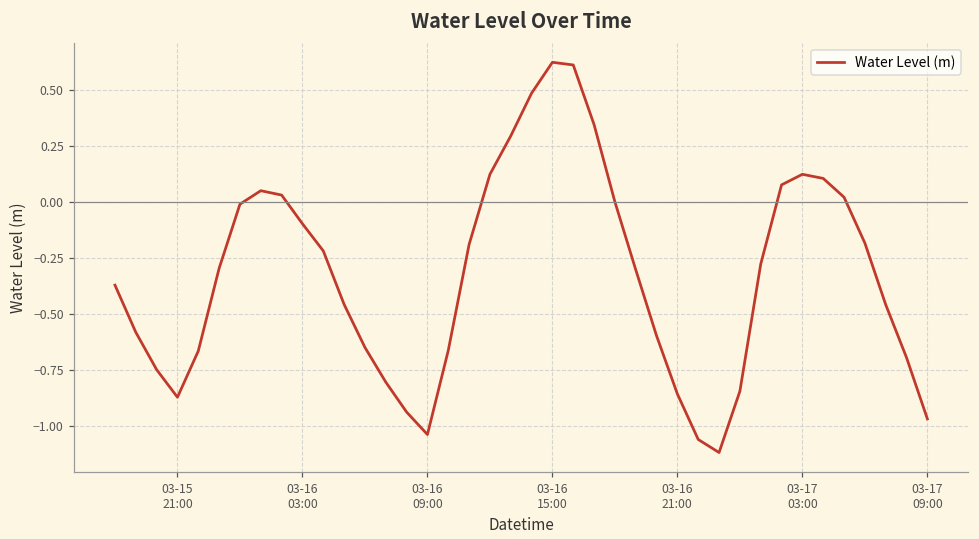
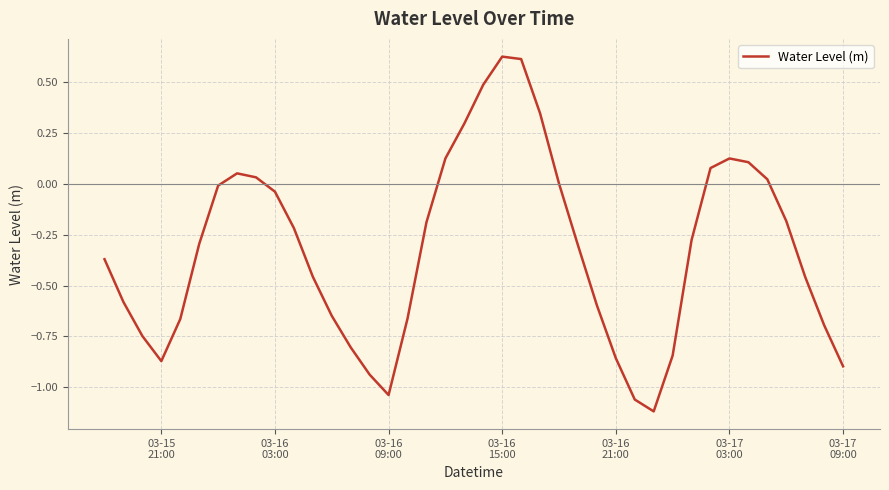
03-16 03:00: -0.10 -> -0.04
03-17 09:00: -0.97 -> -0.90
